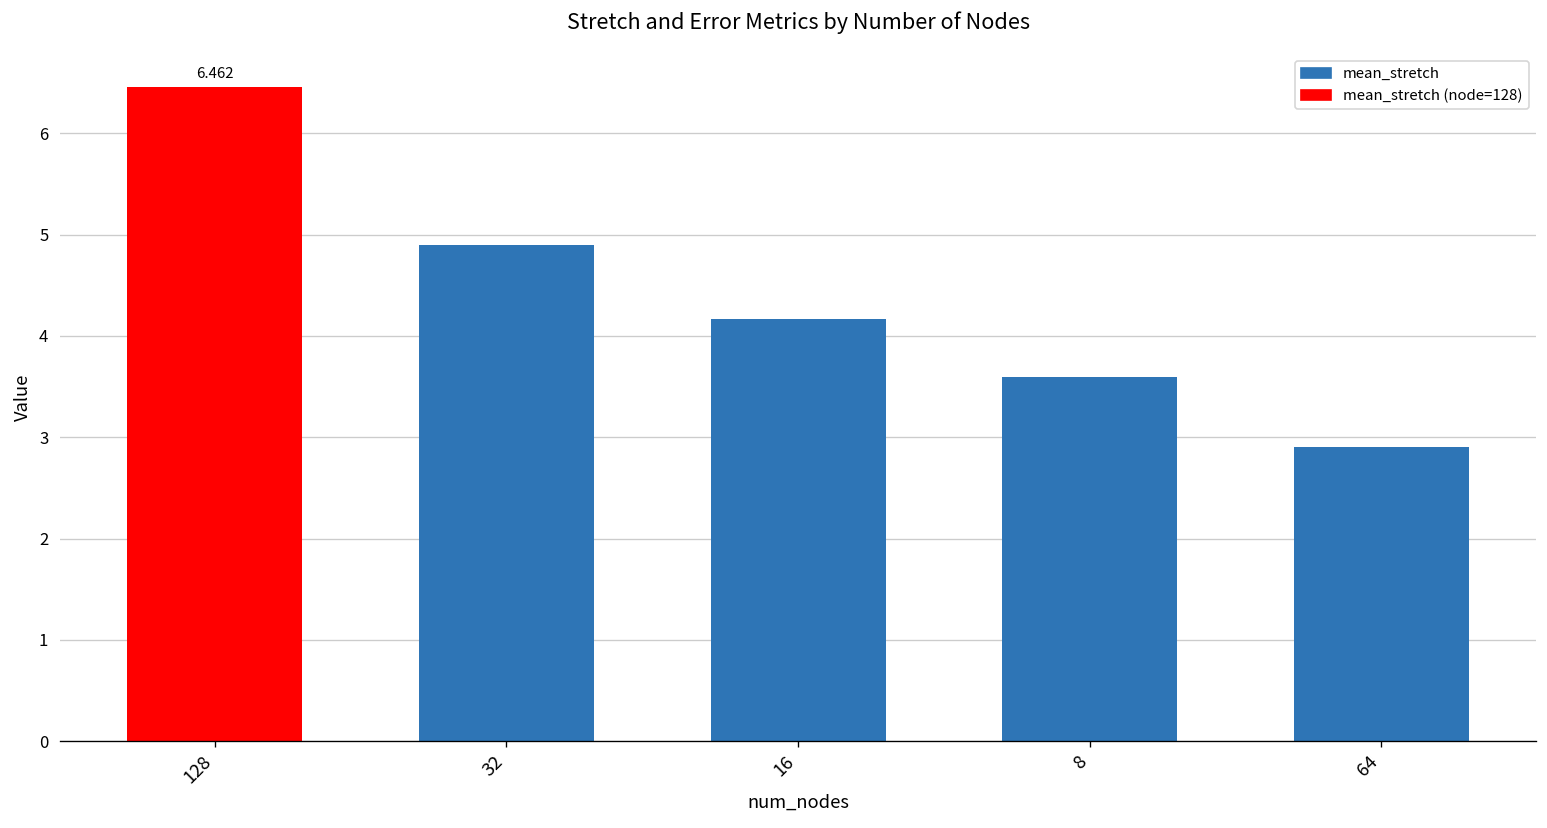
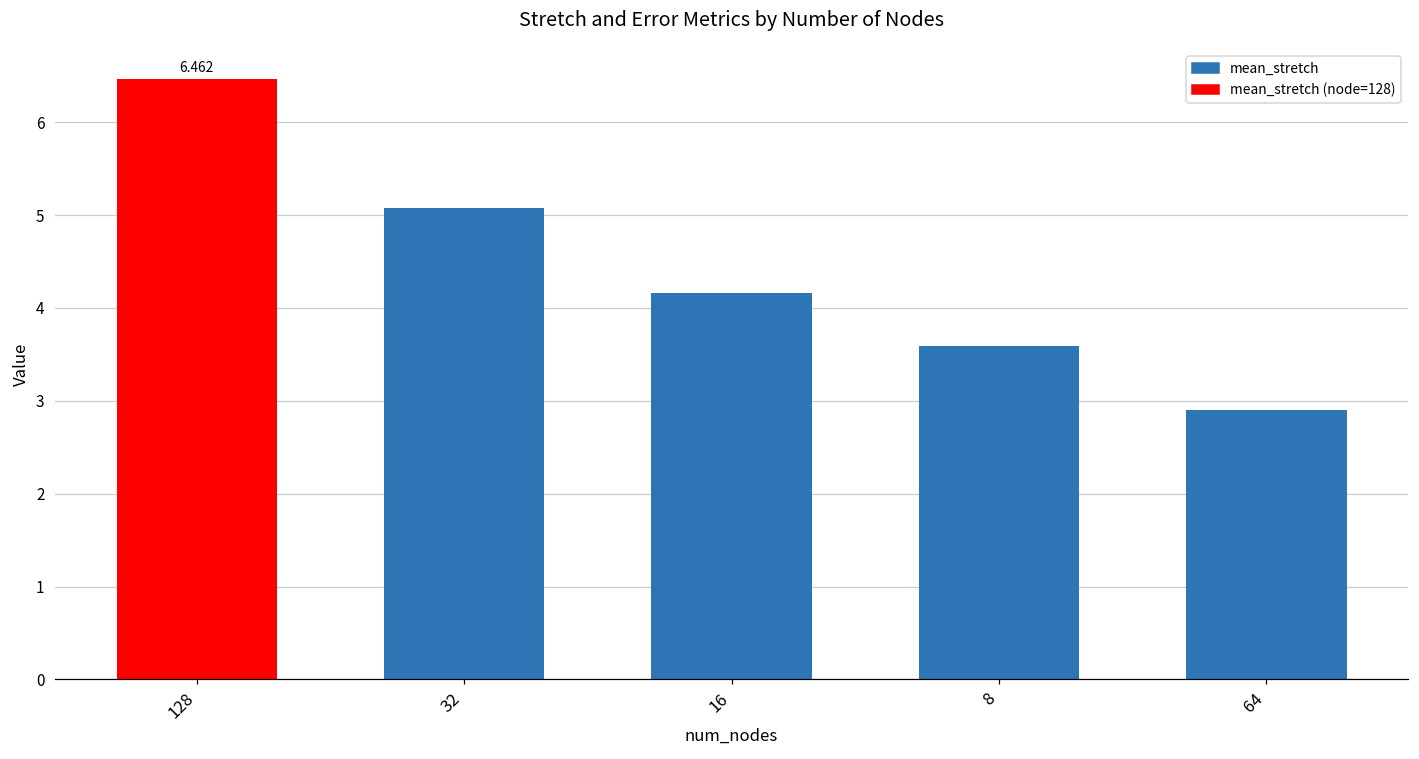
32: 4.9 -> 5.1
